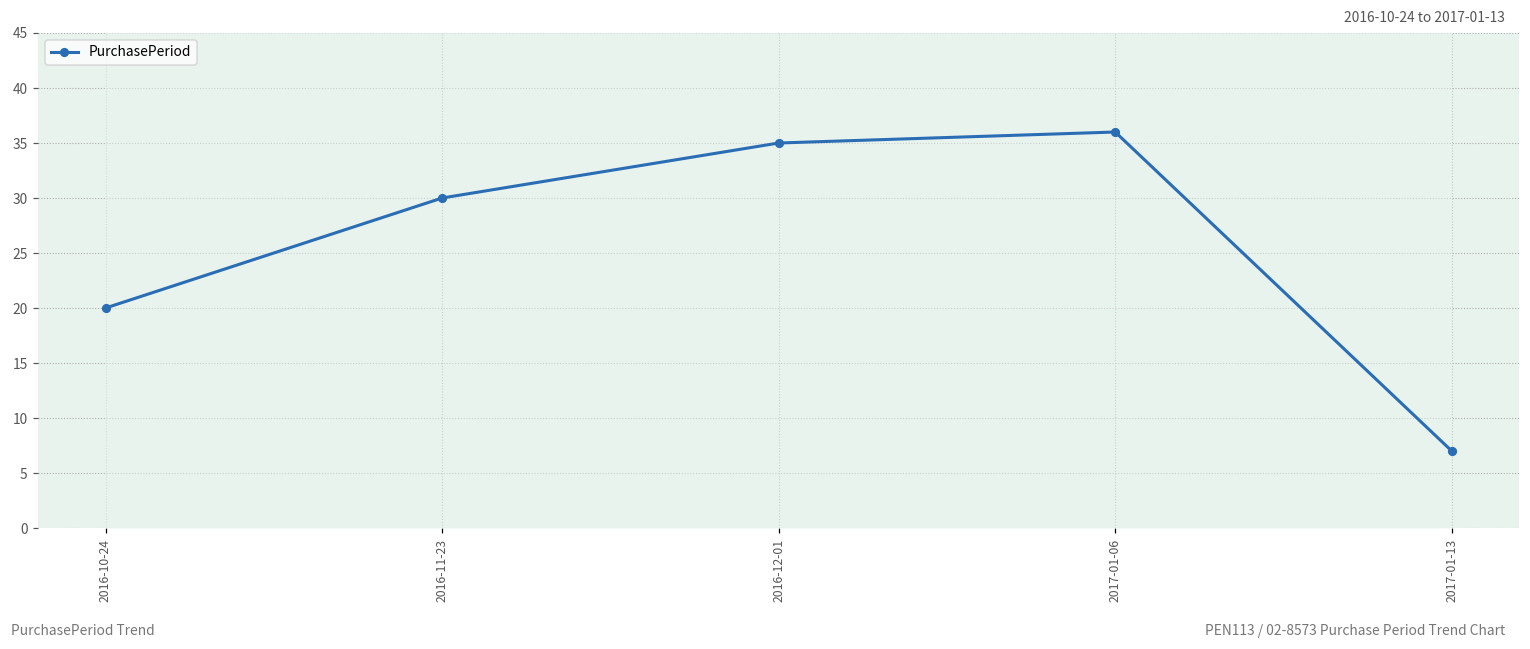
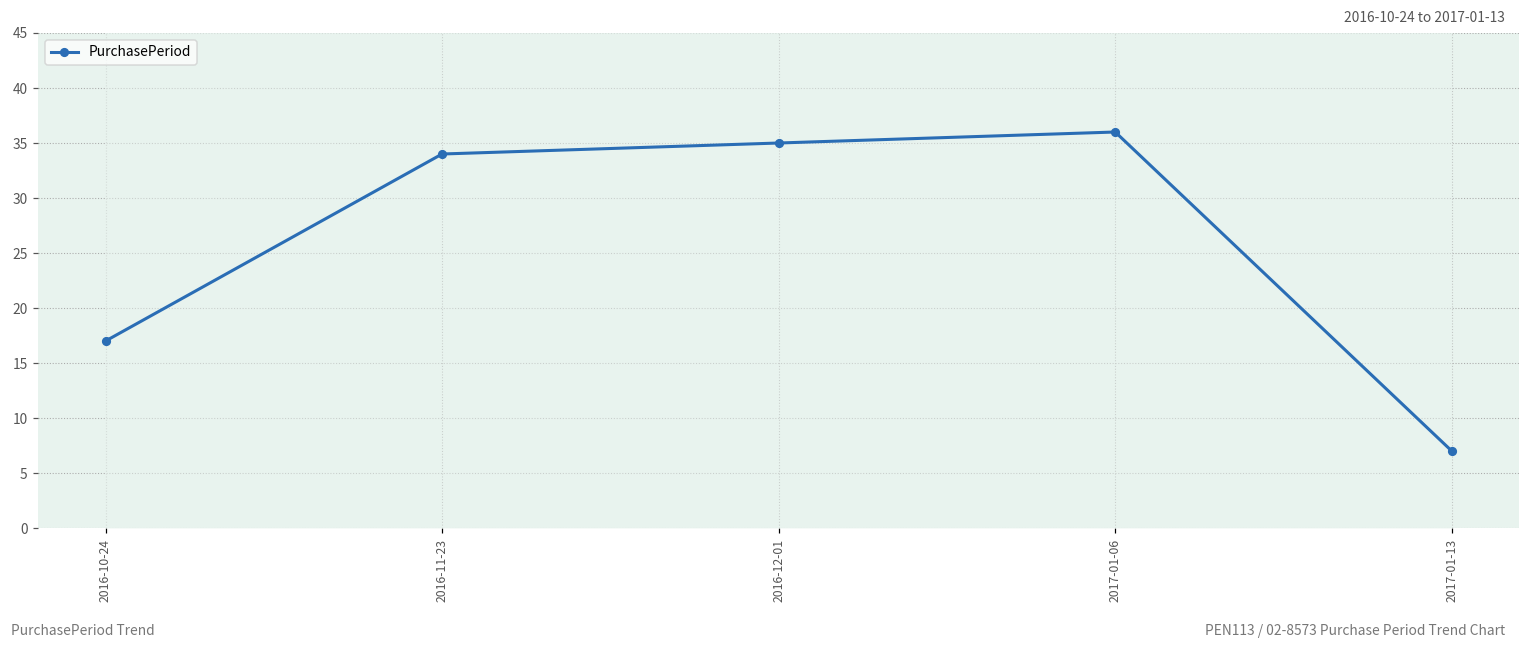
2016-10-24: 20 -> 17
2016-11-23: 30 -> 34
